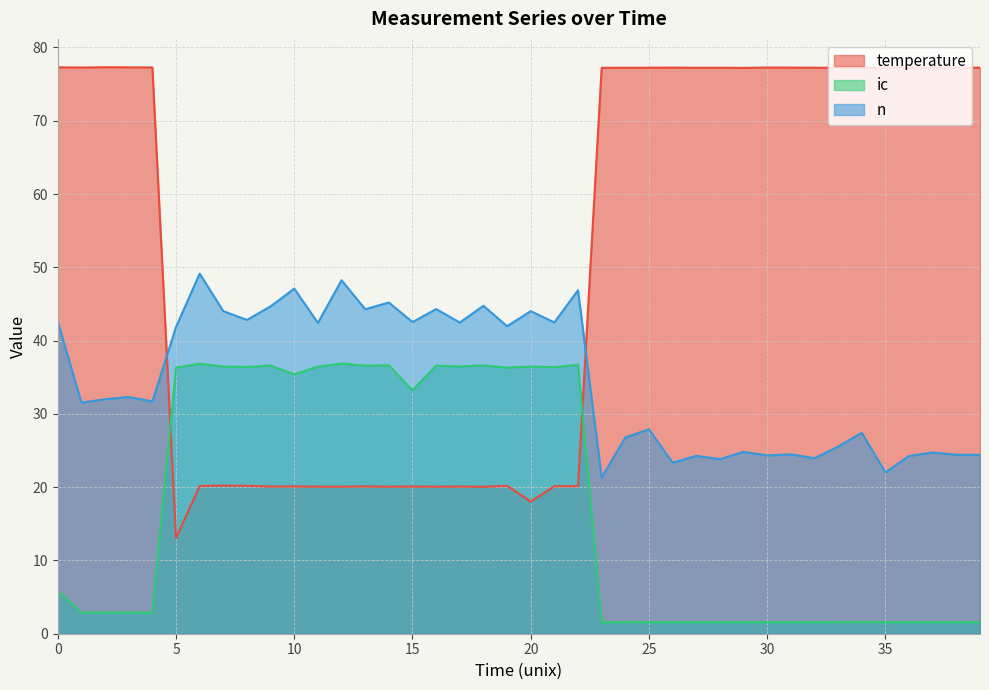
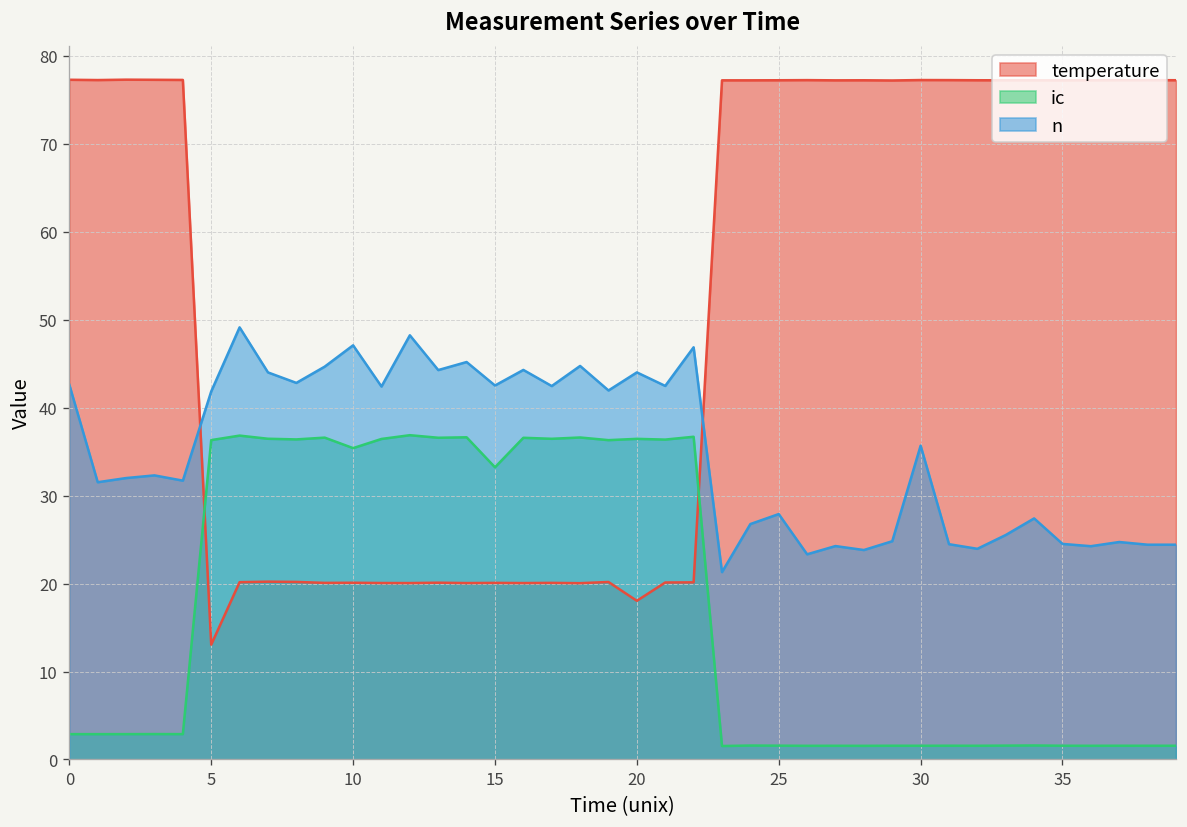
ic, 0: 6 -> 3
n, 30: 24 -> 36
n, 35: 22 -> 25
